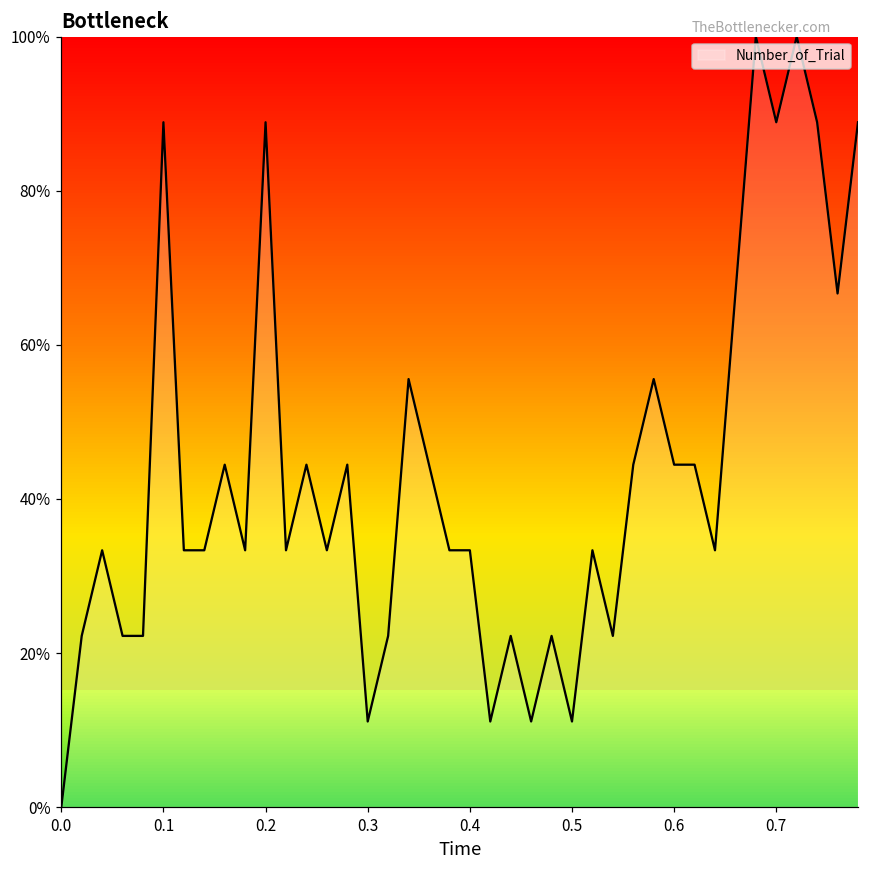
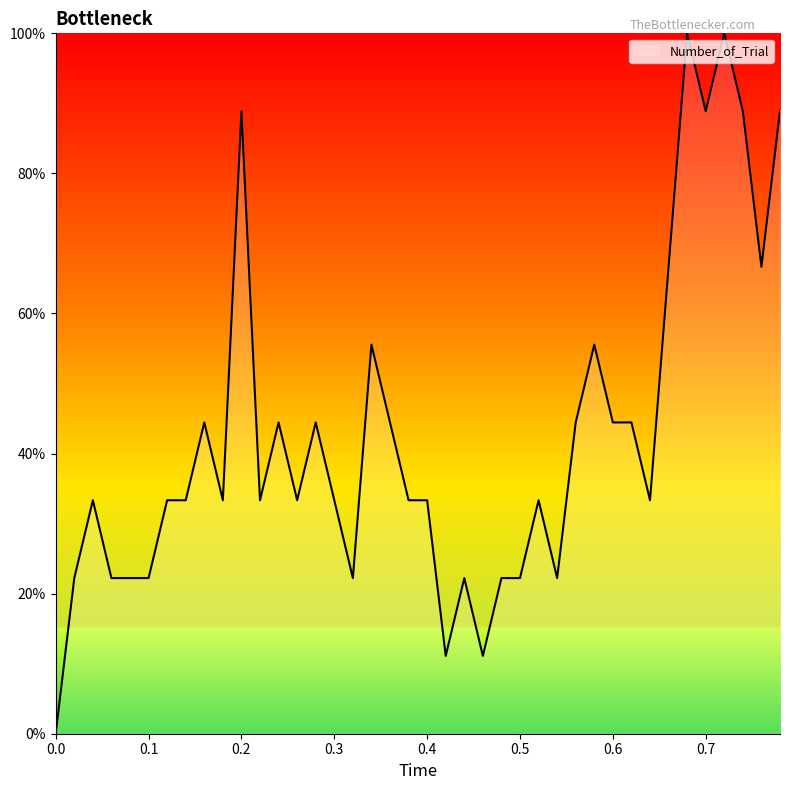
0.1: 89% -> 22%
0.3: 11% -> 33%
0.5: 11% -> 22%
